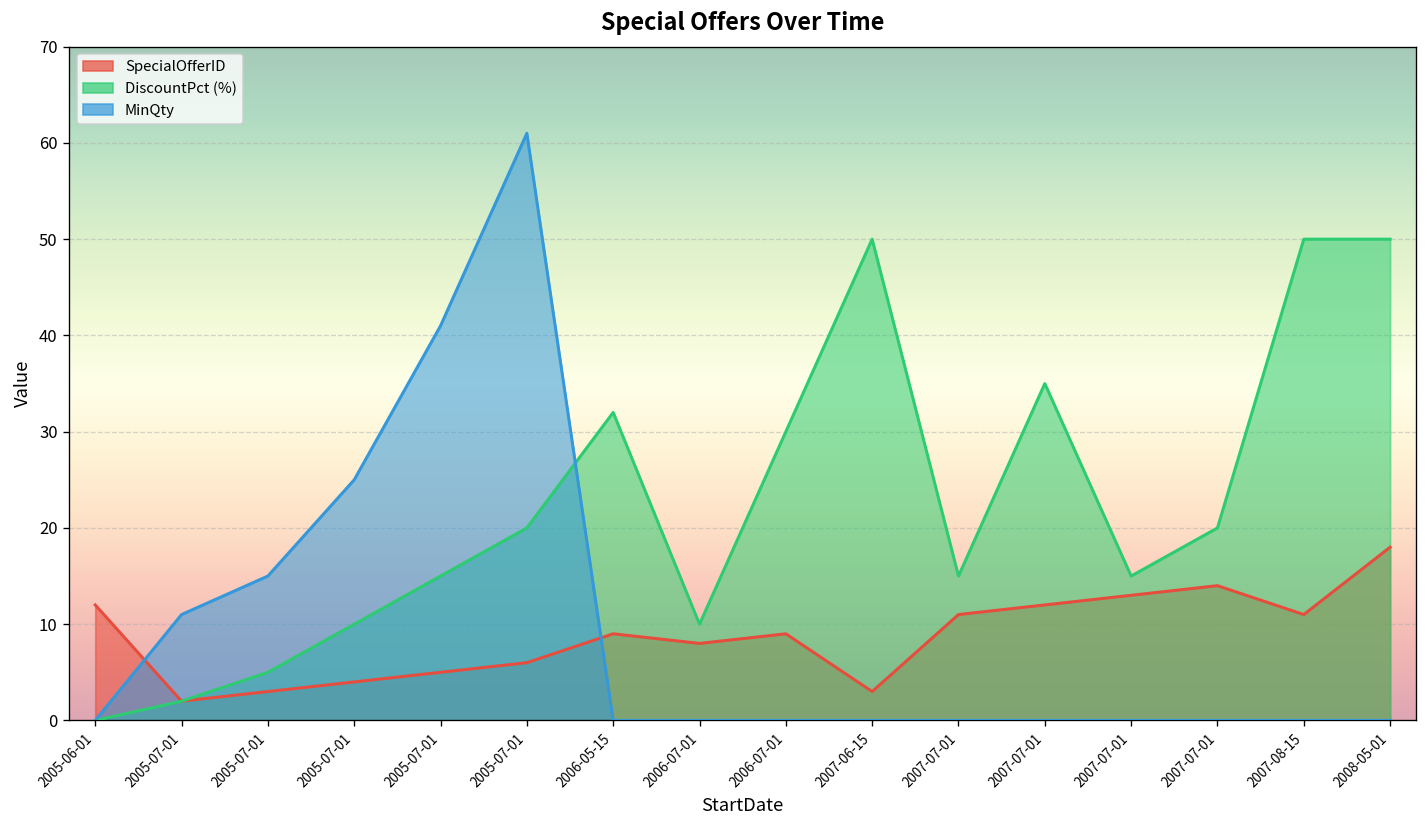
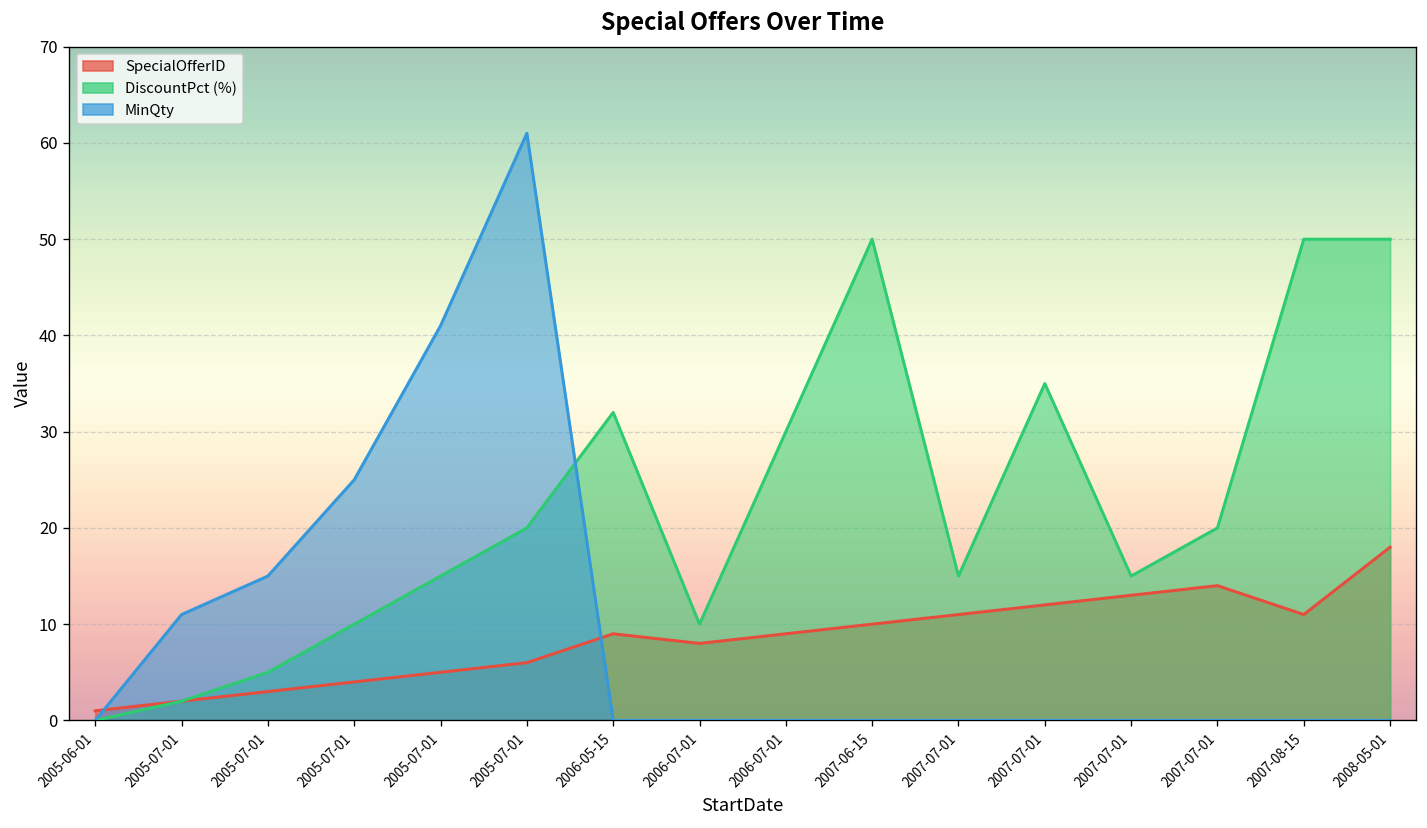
SpecialOfferID, 2005-06-01: 12 -> 1
SpecialOfferID, 2007-06-15: 3 -> 10
